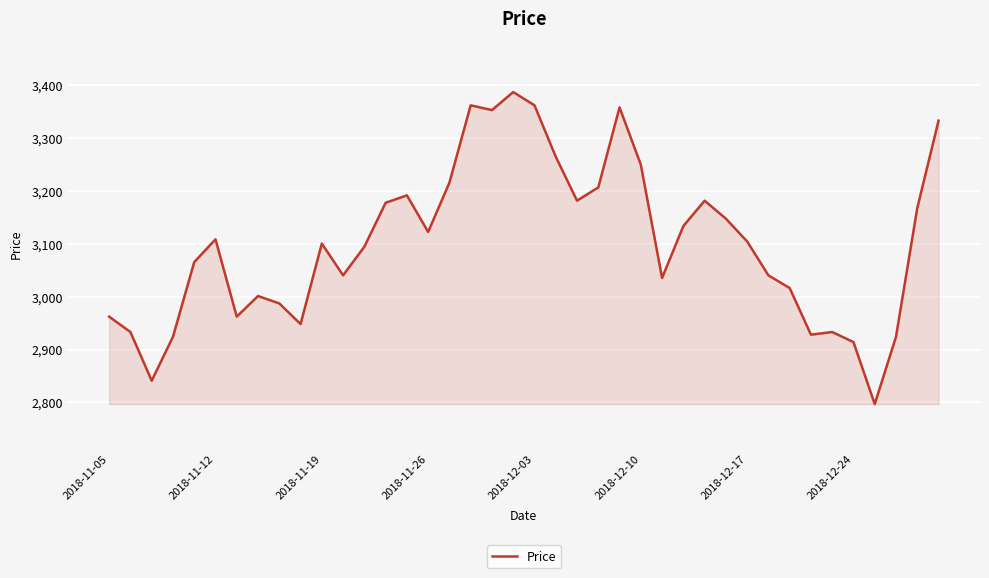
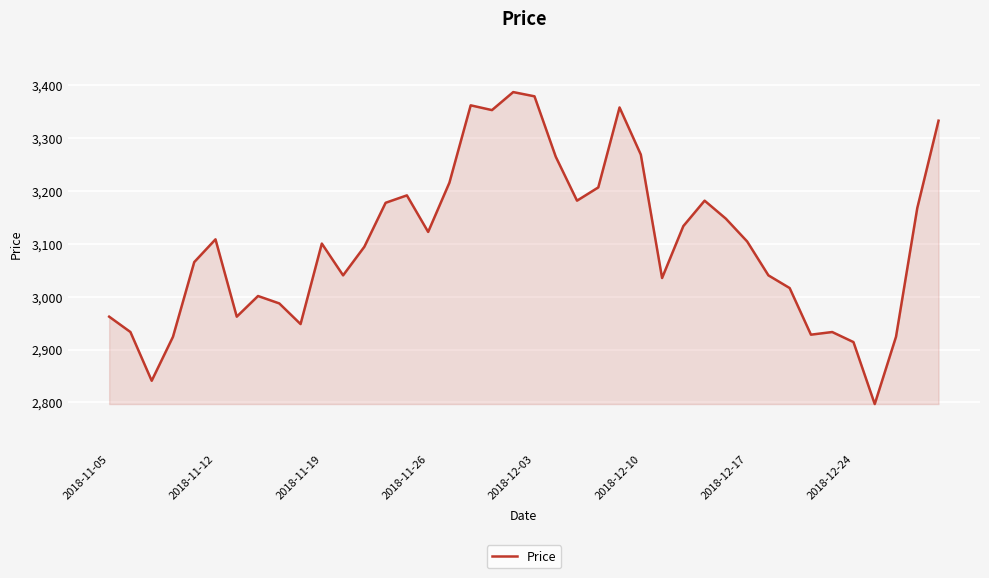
2018-12-03: 3,360 -> 3,380
2018-12-10: 3,250 -> 3,270
